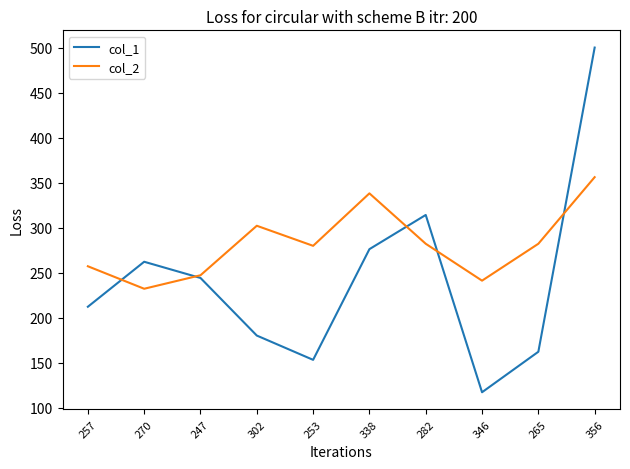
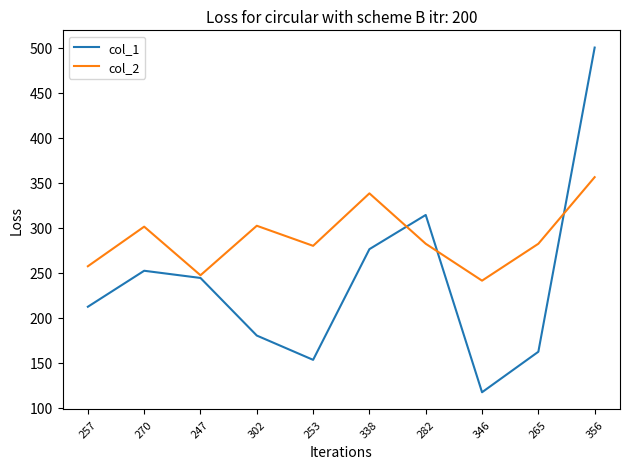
col_1, 270: 260 -> 250
col_2, 270: 230 -> 300
